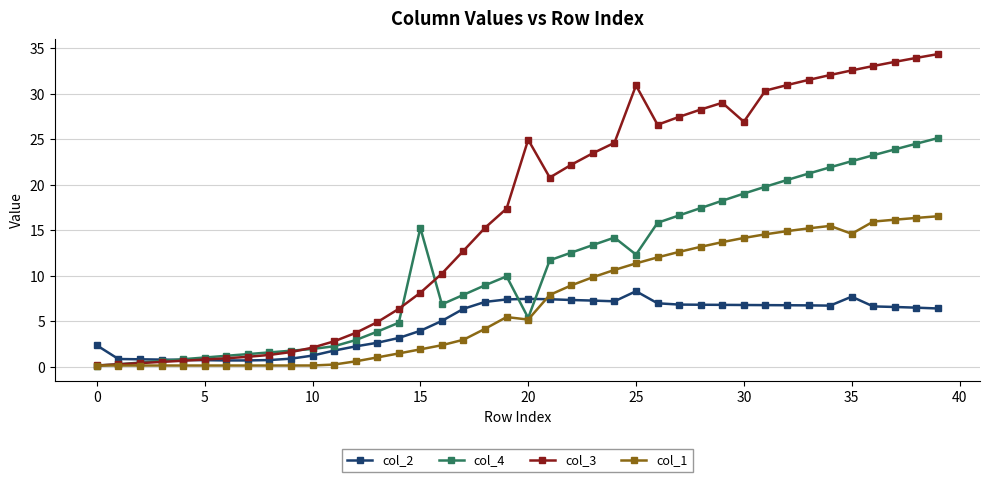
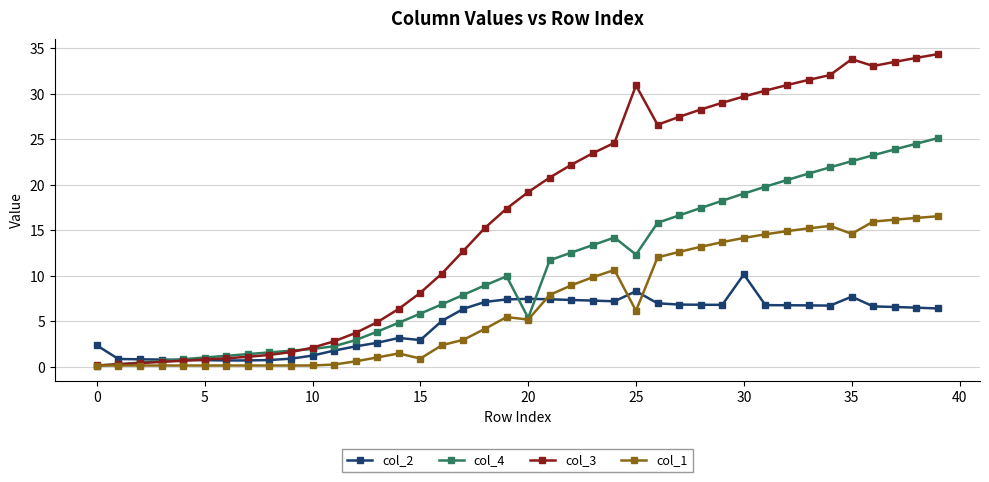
col_2, 15: 4 -> 3
col_4, 15: 15 -> 6
col_1, 15: 2 -> 1
col_3, 20: 25 -> 19
col_1, 25: 11 -> 6
col_2, 30: 7 -> 10
col_3, 30: 27 -> 30
col_3, 35: 33 -> 34
